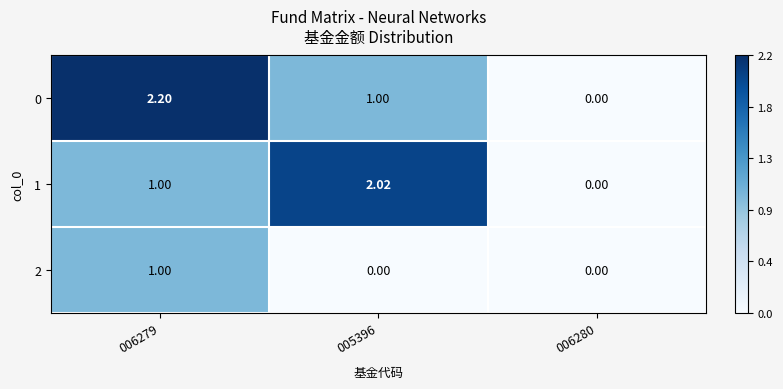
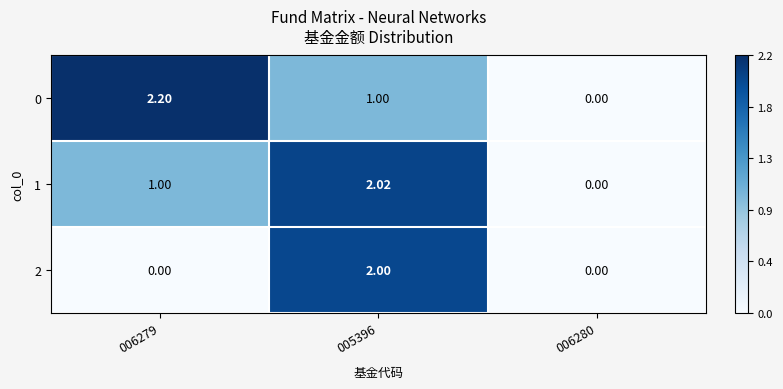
2, 006279: 1.00 -> 0.00
2, 005396: 0.00 -> 2.00
